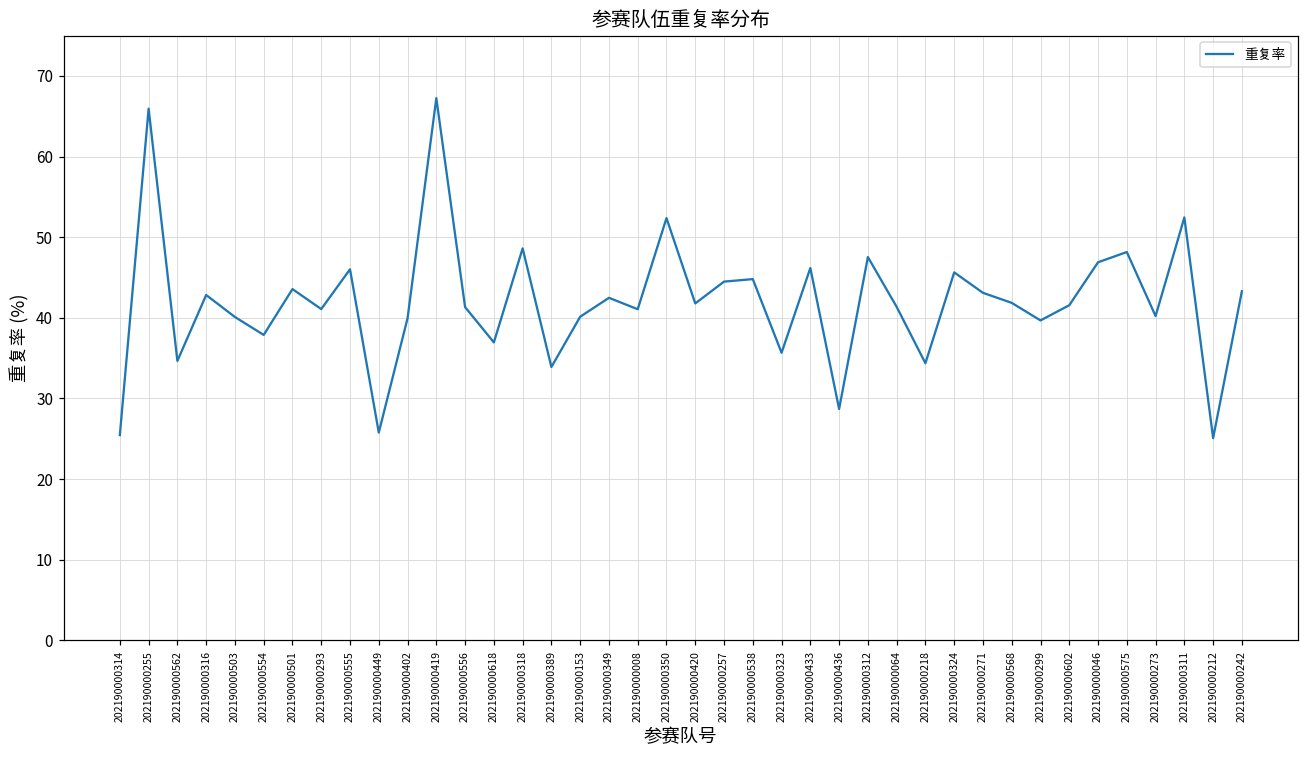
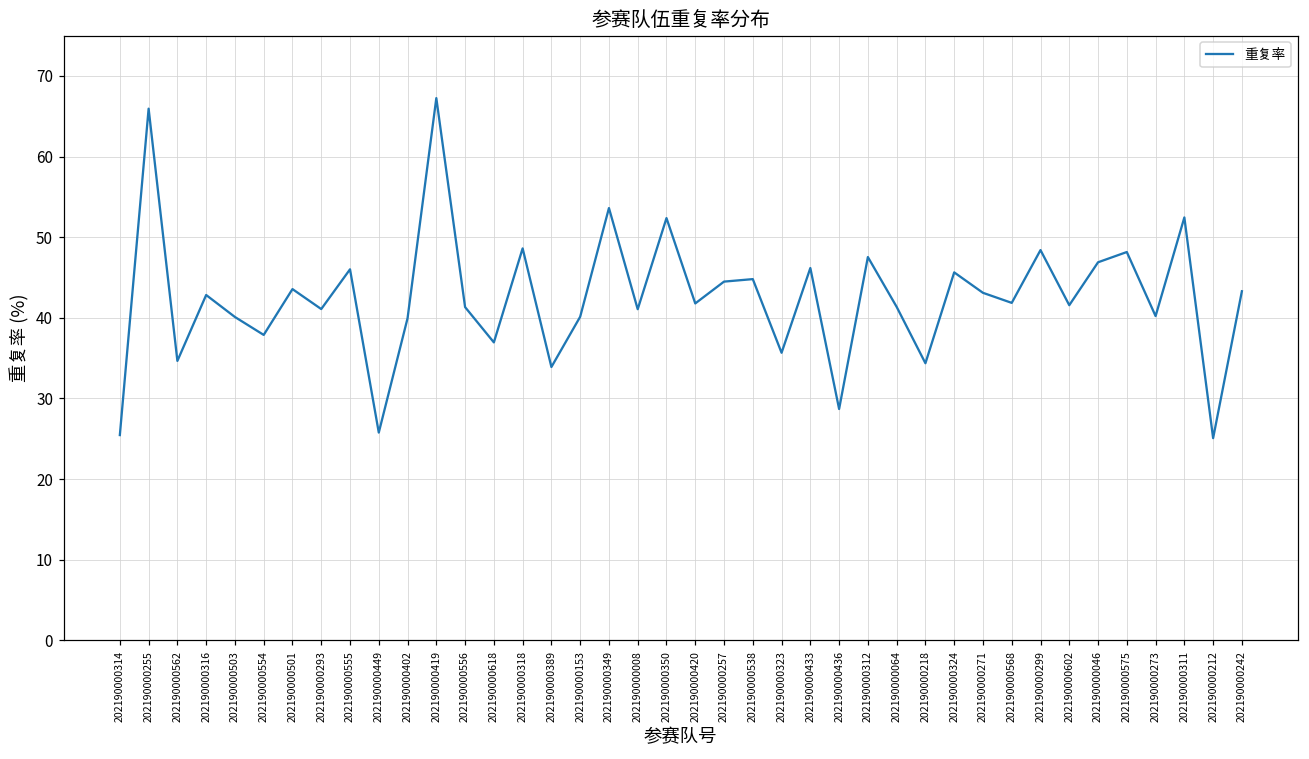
202190000349: 42 -> 54
202190000299: 40 -> 48
